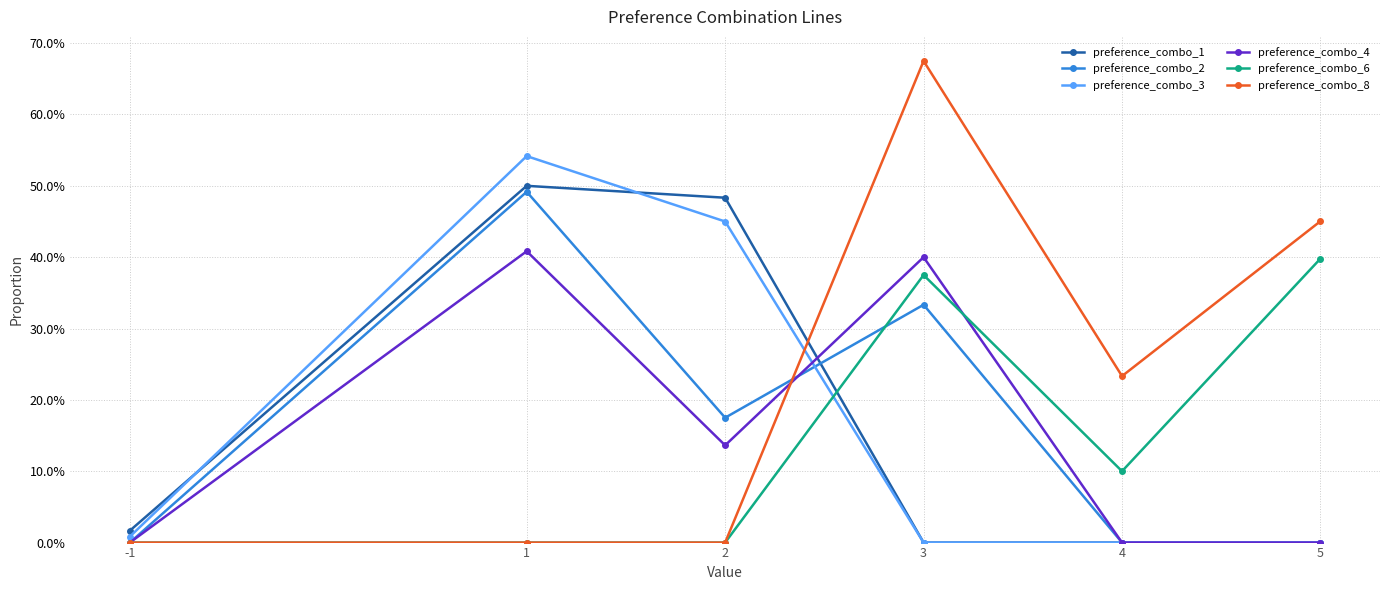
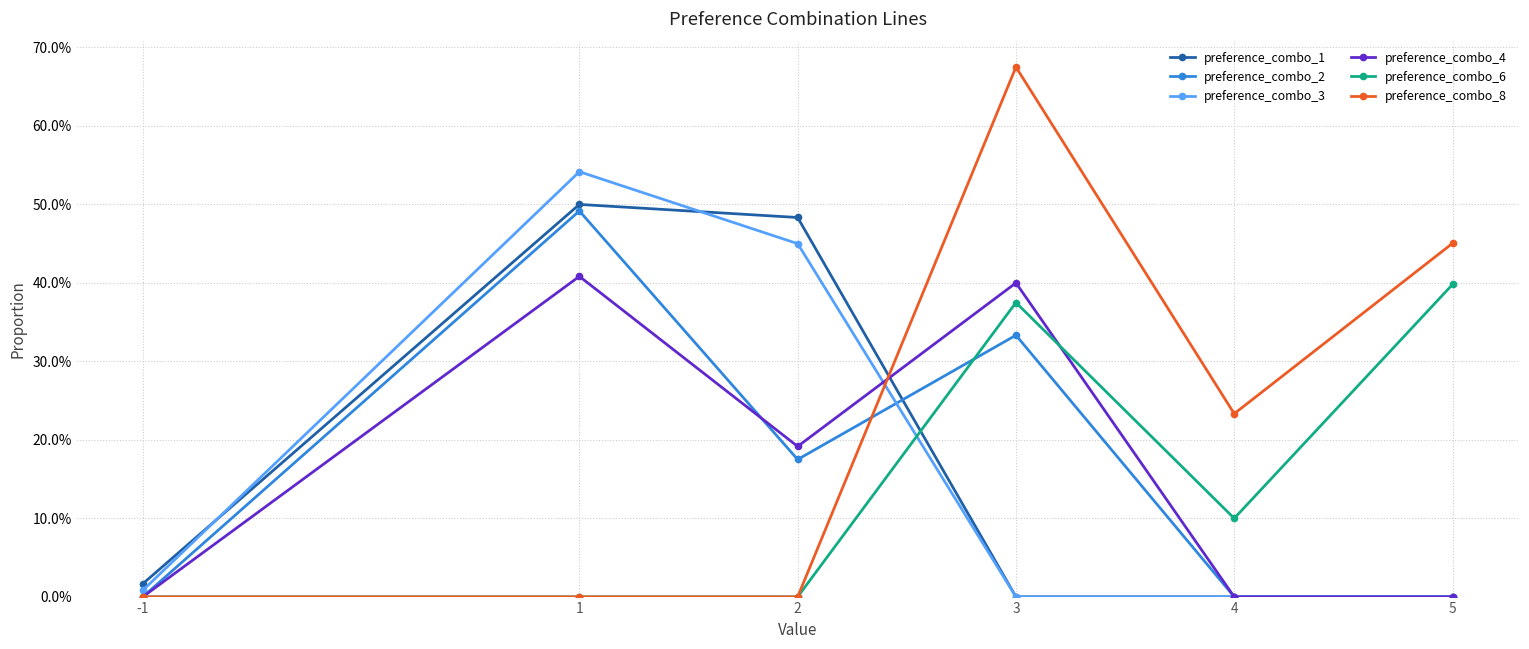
preference_combo_4, 2: 14% -> 19%
